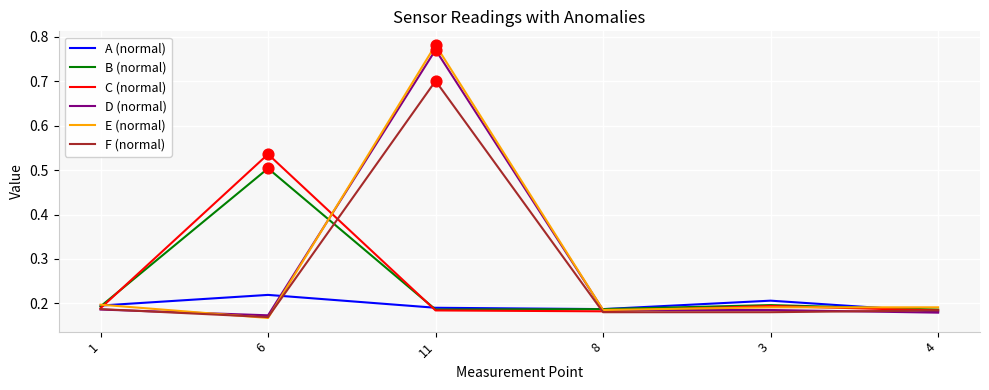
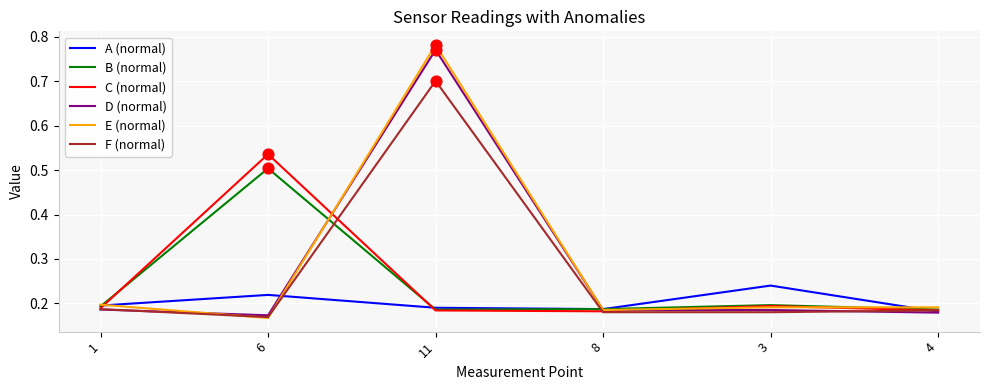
A (normal), 3: 0.21 -> 0.24
